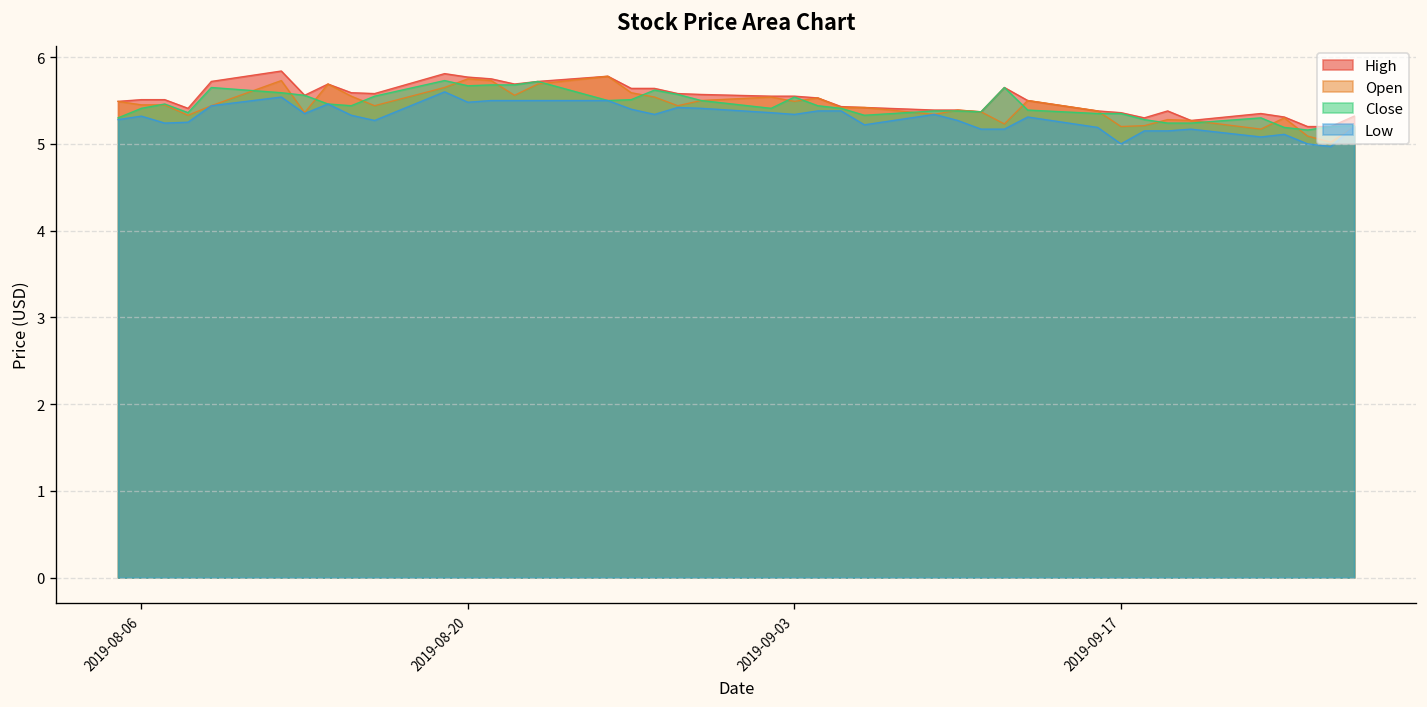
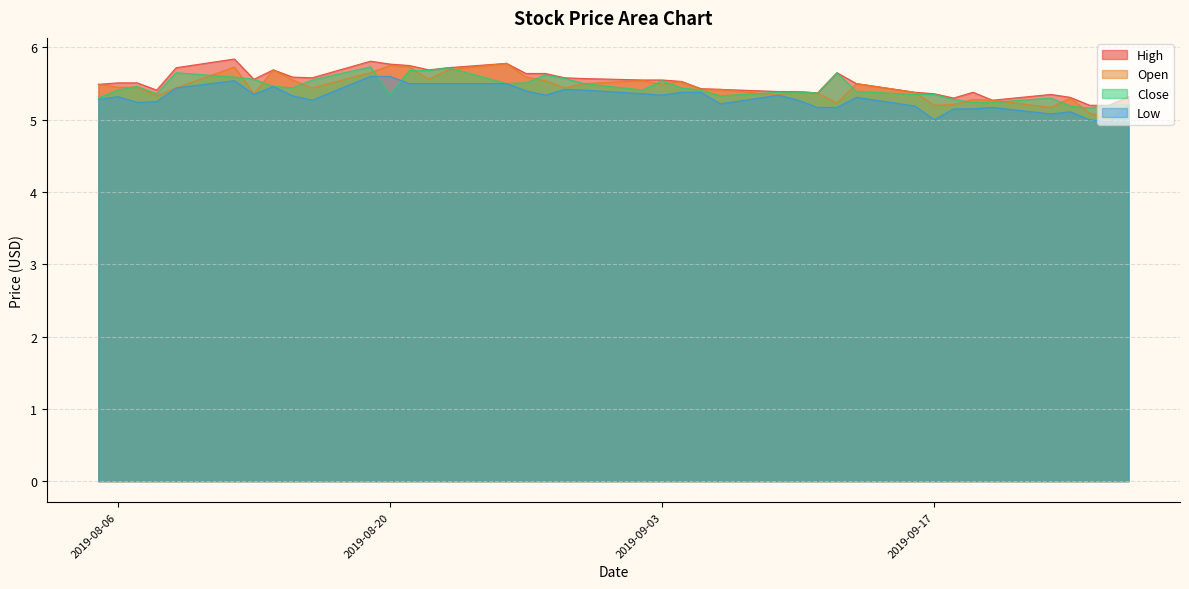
Close, 2019-08-20: 5.7 -> 5.3
Low, 2019-08-20: 5.5 -> 5.6
